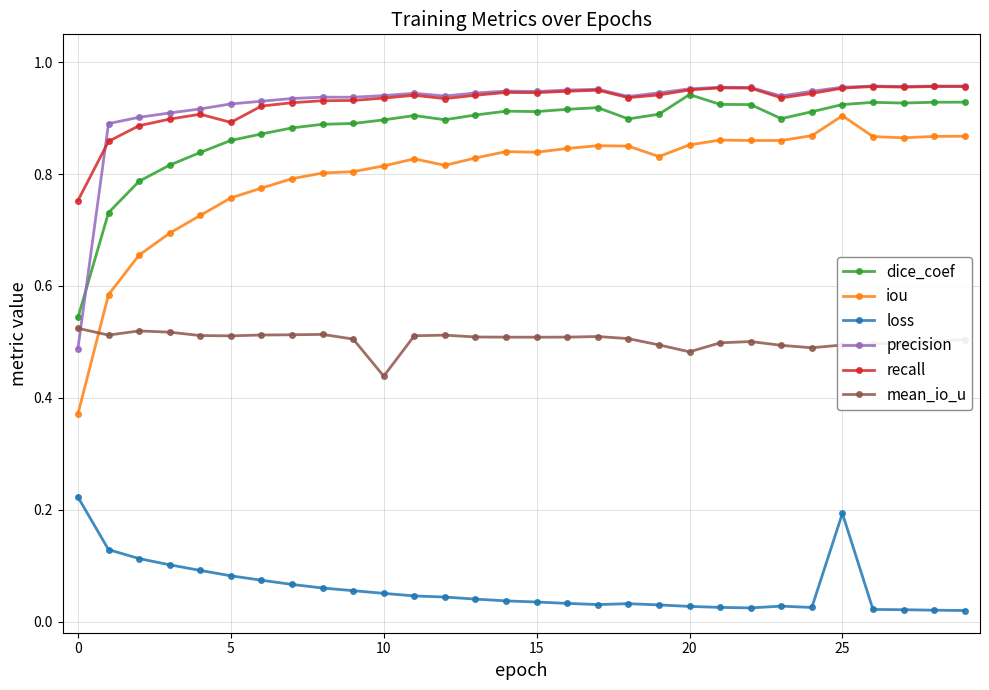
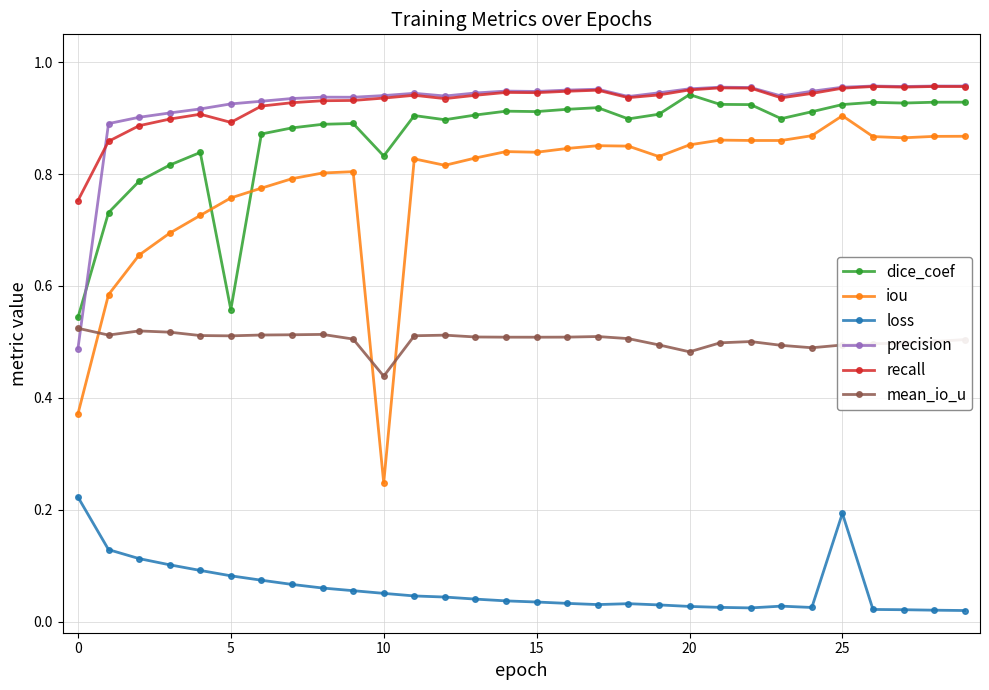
dice_coef, 5: 0.86 -> 0.56
dice_coef, 10: 0.90 -> 0.83
iou, 10: 0.81 -> 0.25
